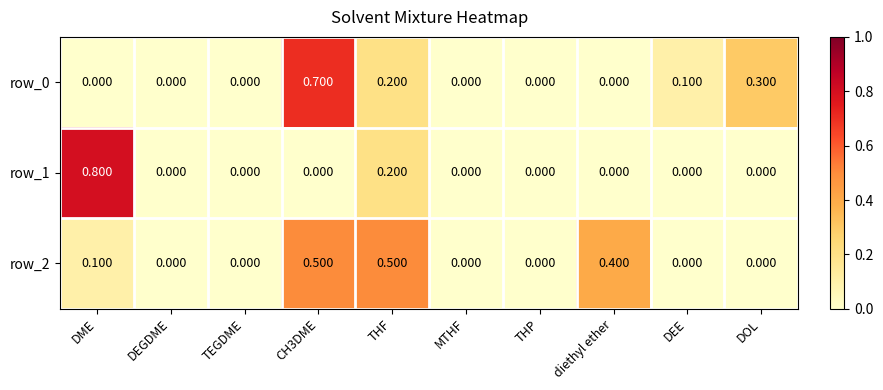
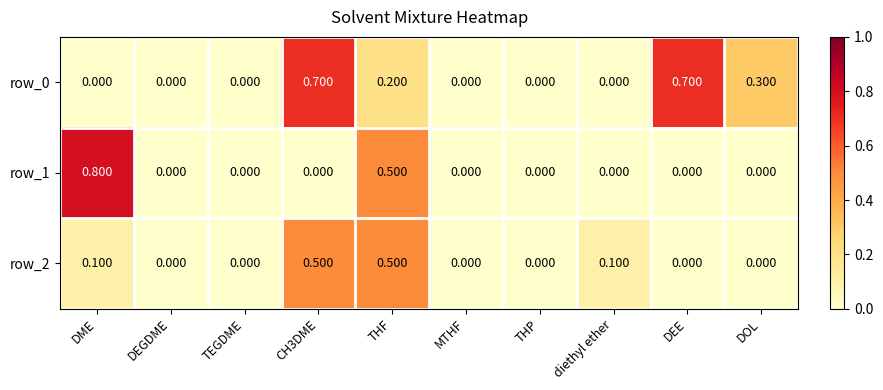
row_0, DEE: 0.100 -> 0.700
row_1, THF: 0.200 -> 0.500
row_2, diethyl ether: 0.400 -> 0.100
